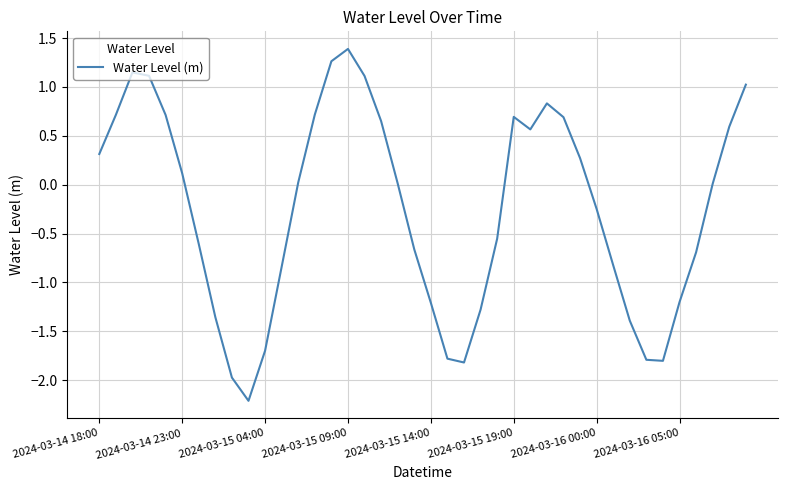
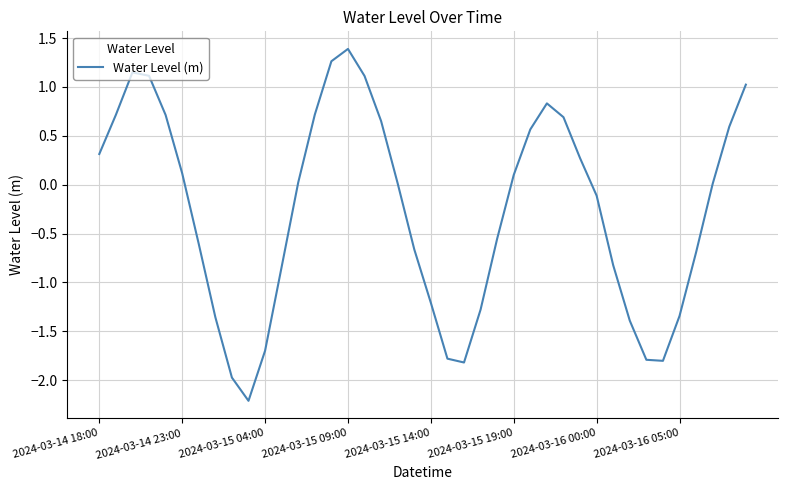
2024-03-15 19:00: 0.7 -> 0.1
2024-03-16 00:00: -0.2 -> -0.1
2024-03-16 05:00: -1.2 -> -1.3
